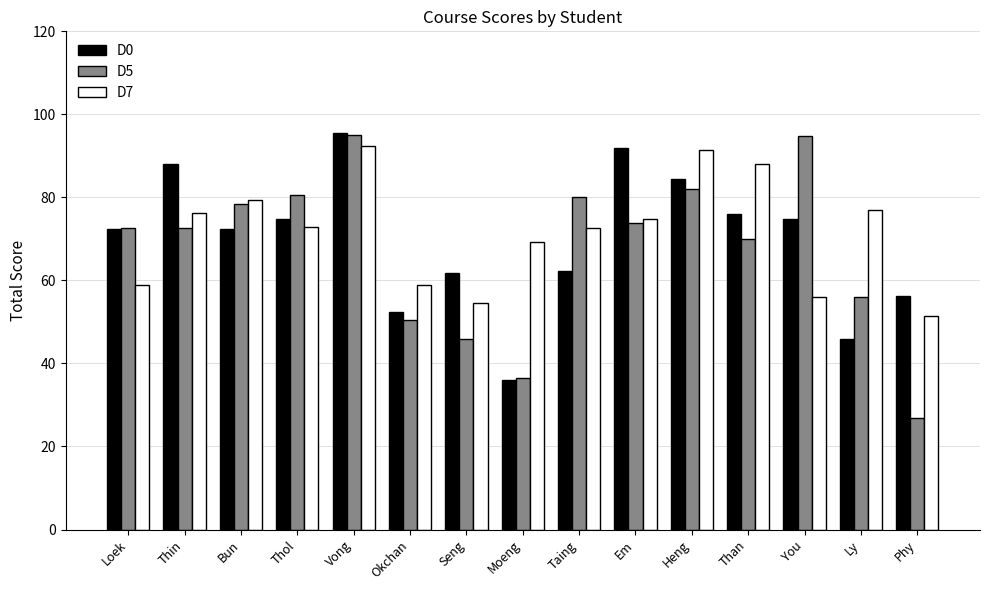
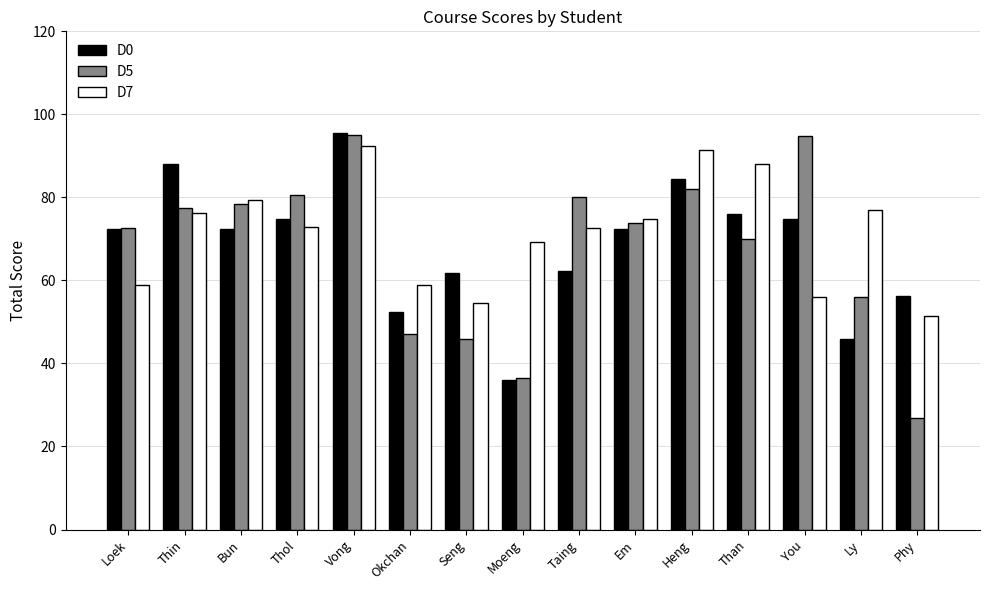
D5, Thin: 73 -> 78
D5, Okchan: 50 -> 47
D0, Em: 92 -> 72
